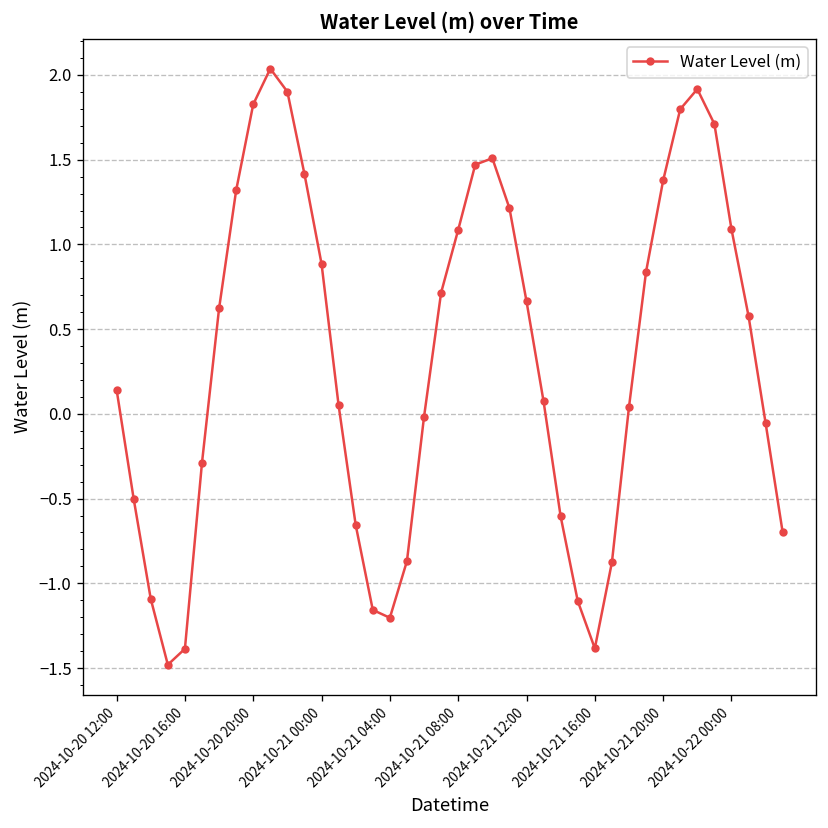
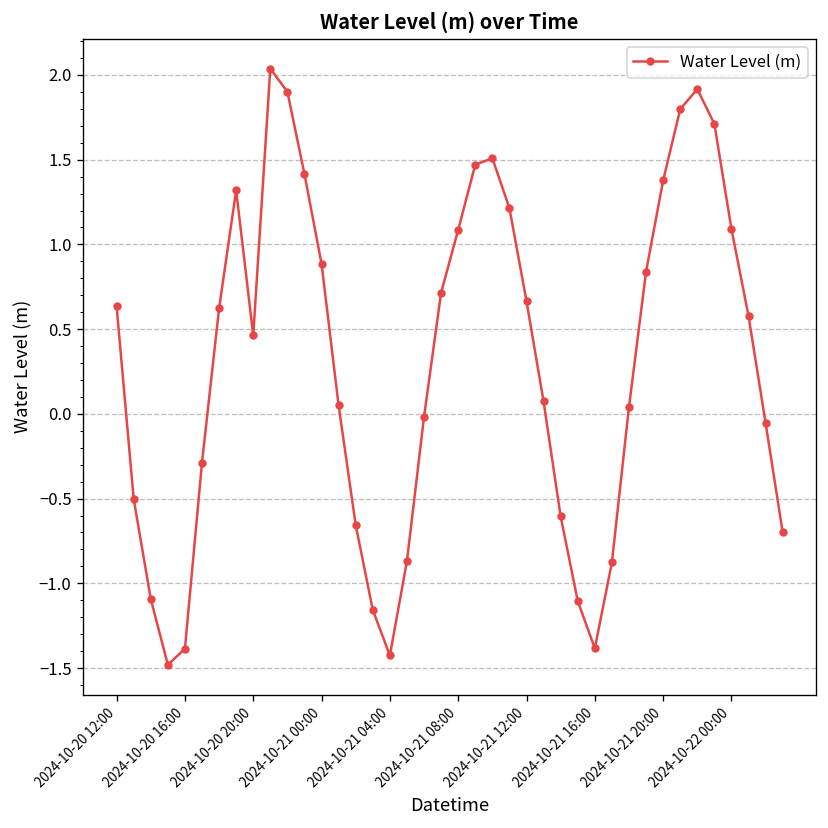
2024-10-20 12:00: 0.14 -> 0.64
2024-10-20 20:00: 1.83 -> 0.46
2024-10-21 04:00: -1.20 -> -1.43
